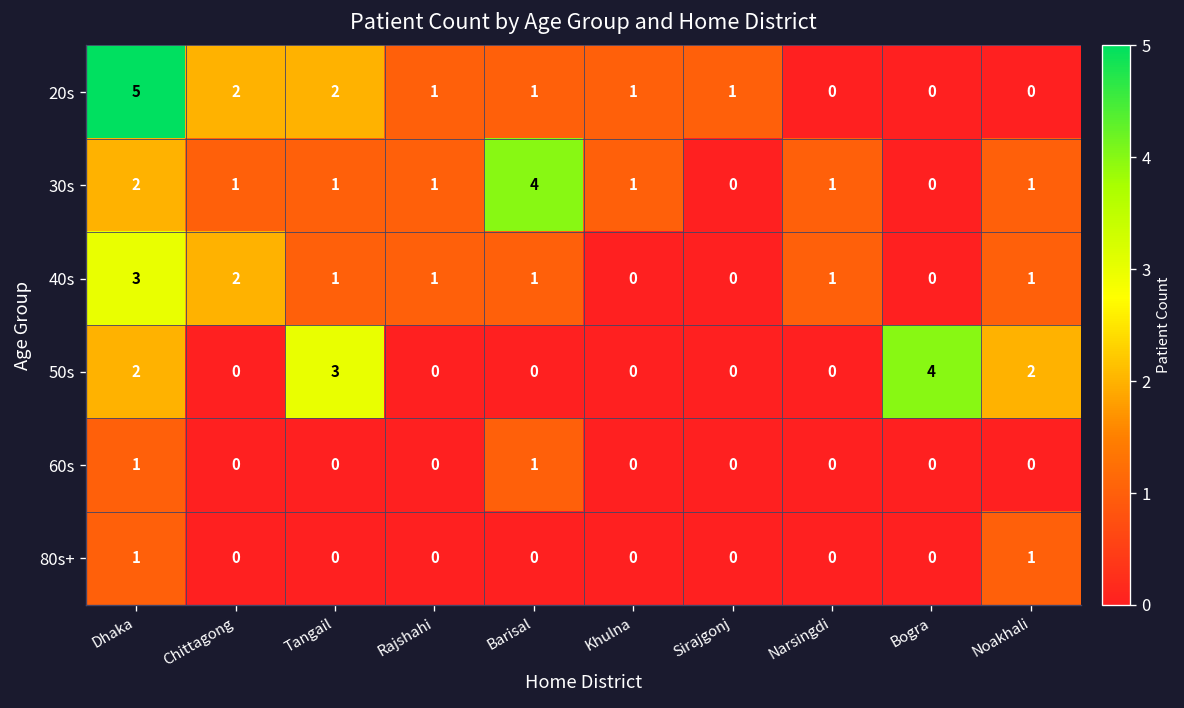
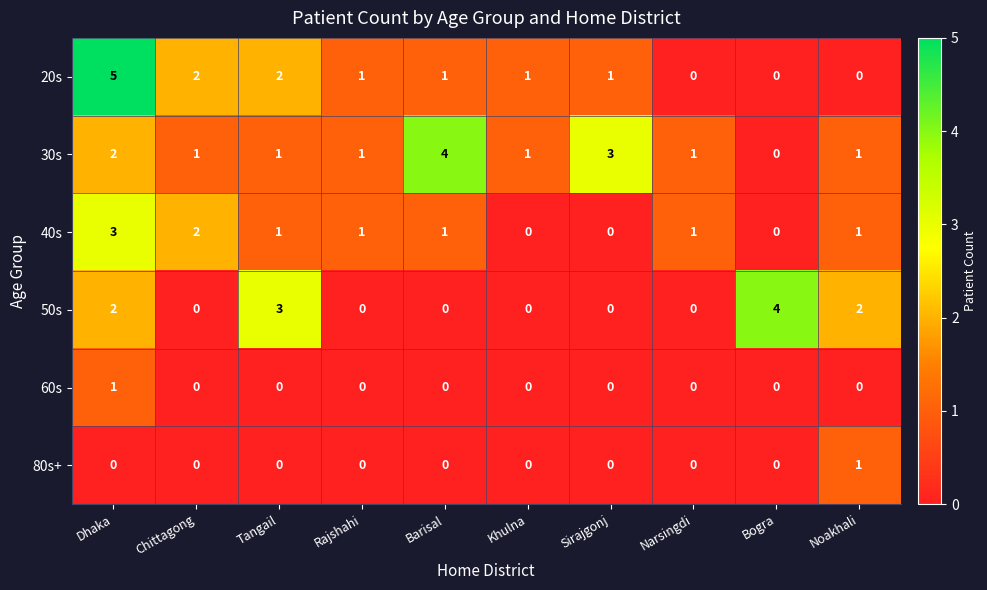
30s, Sirajgonj: 0 -> 3
60s, Barisal: 1 -> 0
80s+, Dhaka: 1 -> 0
